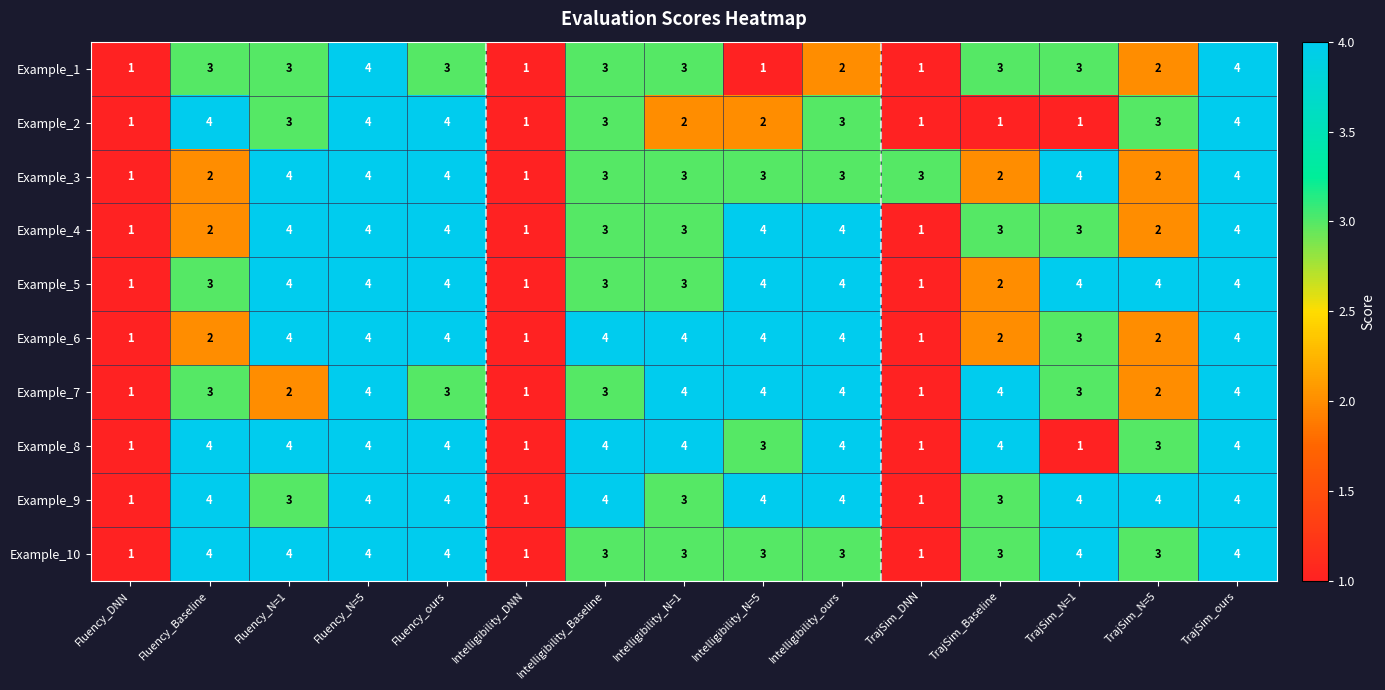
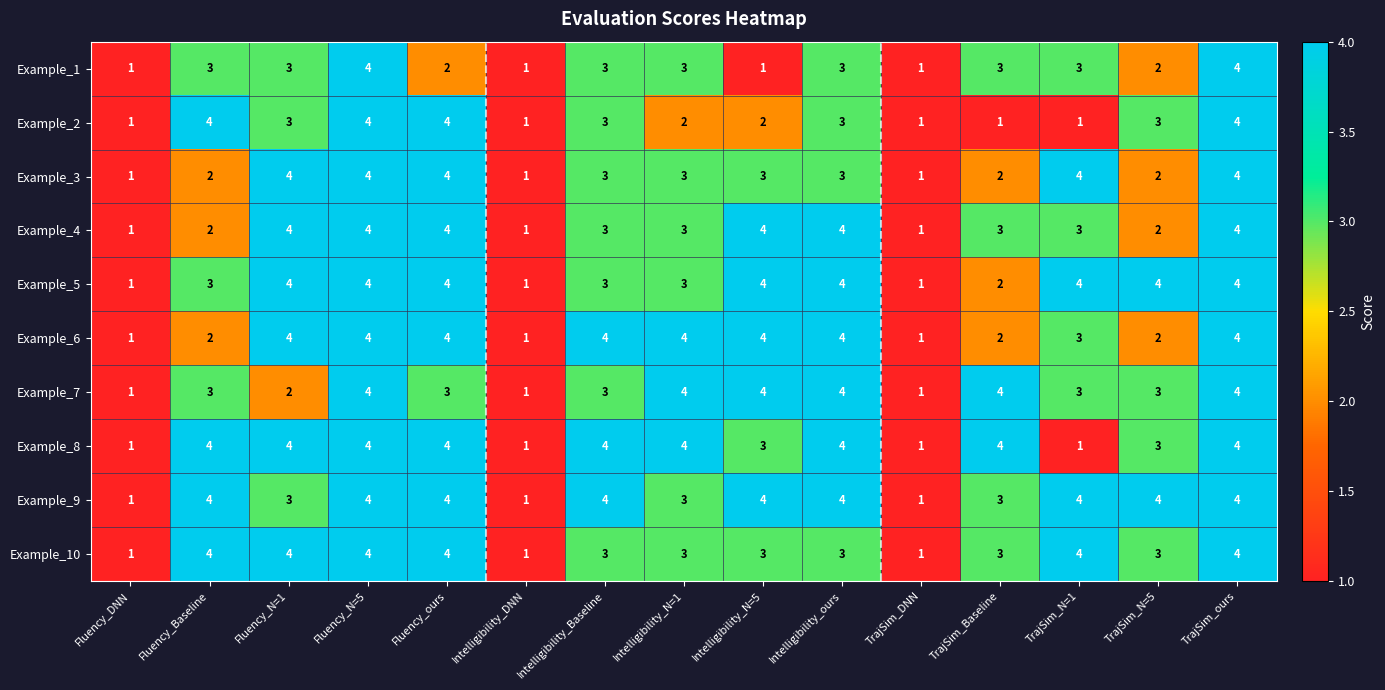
Example_1, Fluency_ours: 3 -> 2
Example_1, Intelligibility_ours: 2 -> 3
Example_3, TrajSim_DNN: 3 -> 1
Example_7, TrajSim_N=5: 2 -> 3
